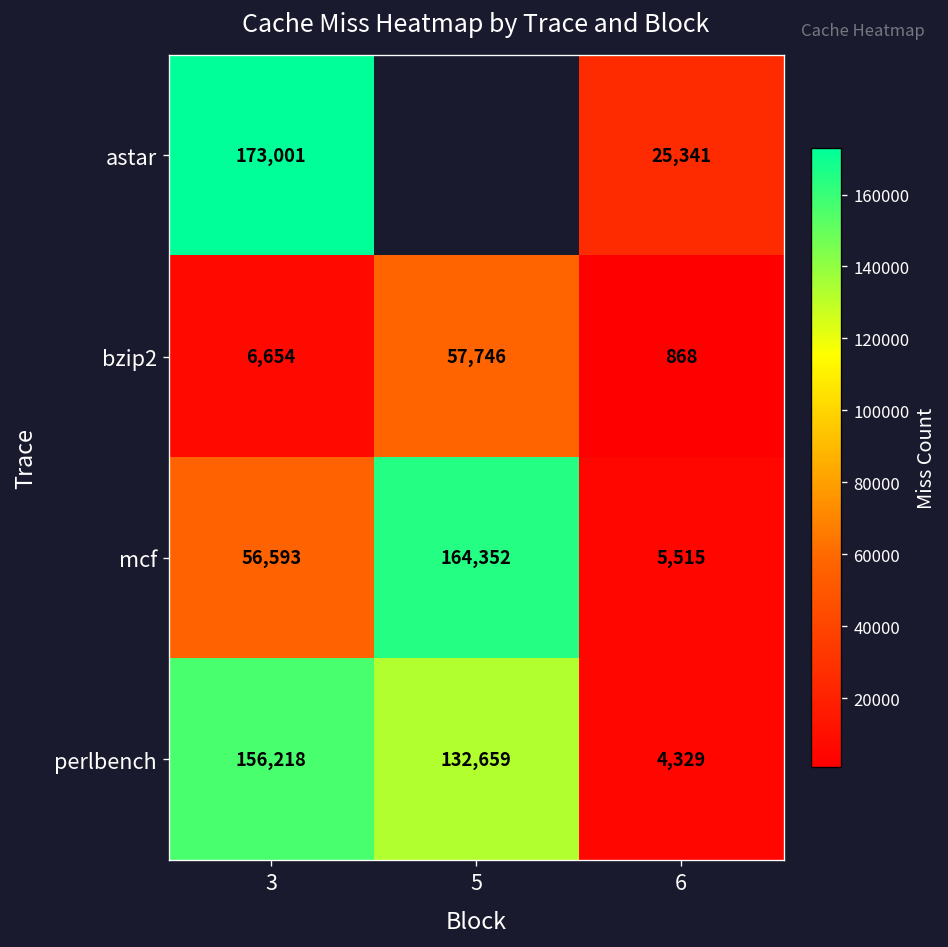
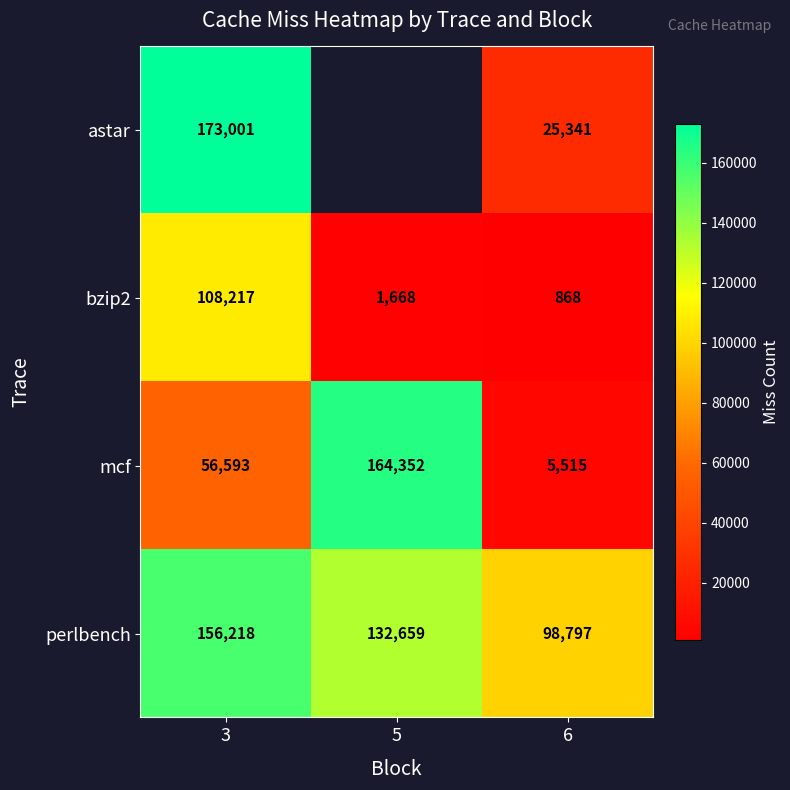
bzip2, 3: 6,654 -> 108,217
bzip2, 5: 57,746 -> 1,668
perlbench, 6: 4,329 -> 98,797
